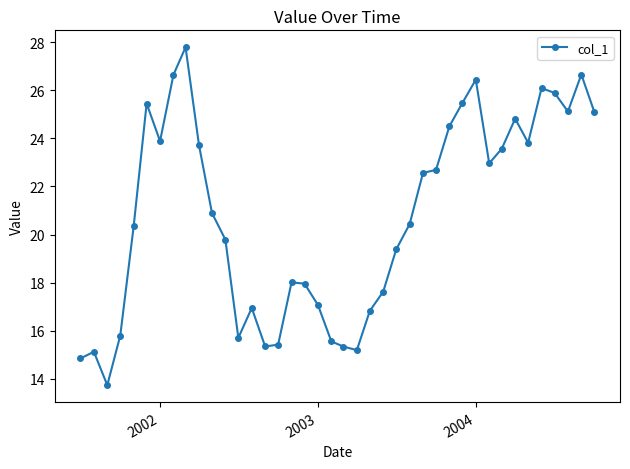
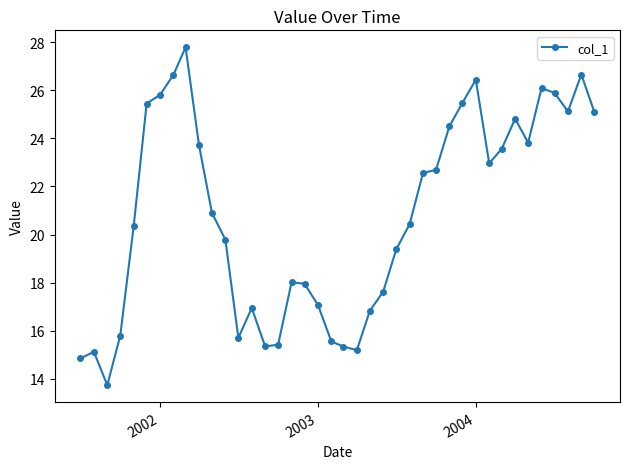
2002: 23.9 -> 25.8
